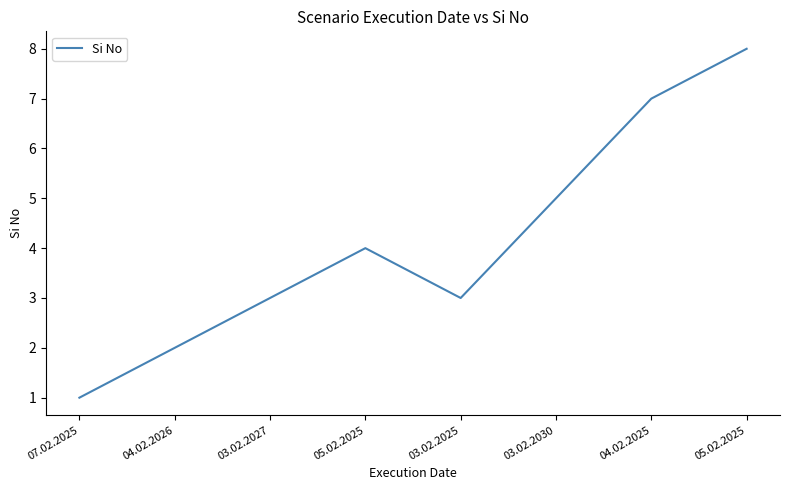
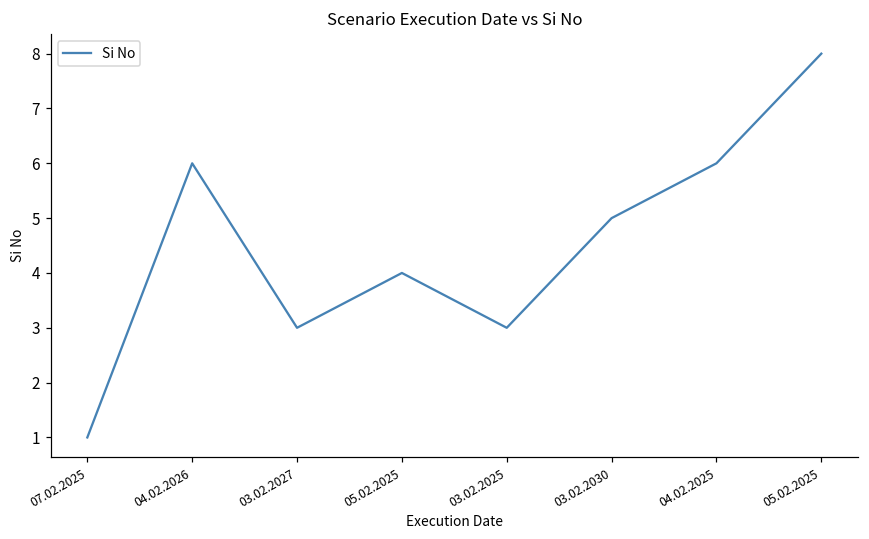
04.02.2026: 2 -> 6
04.02.2025: 7 -> 6
